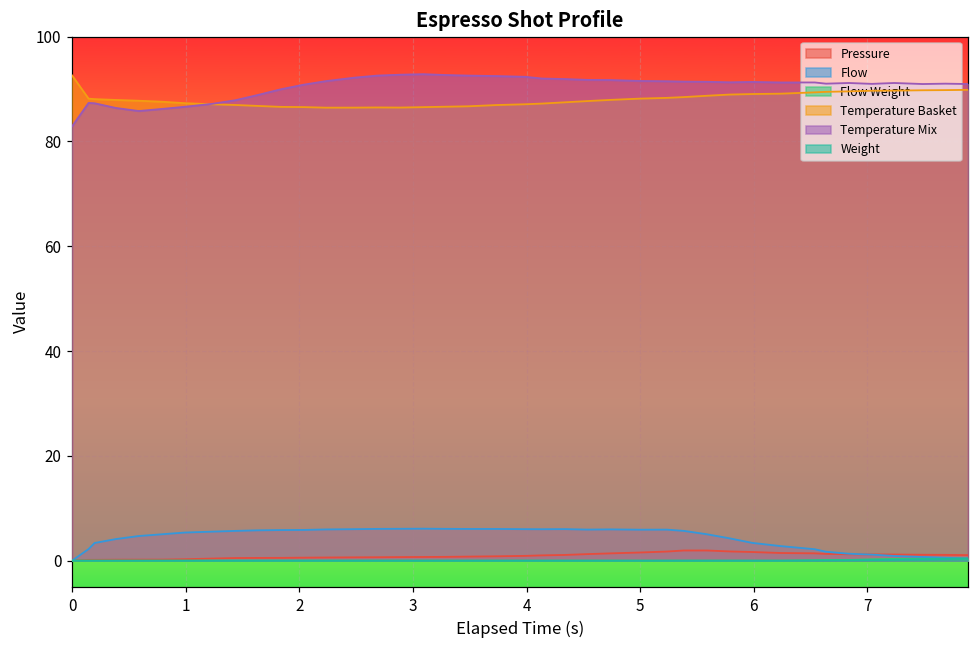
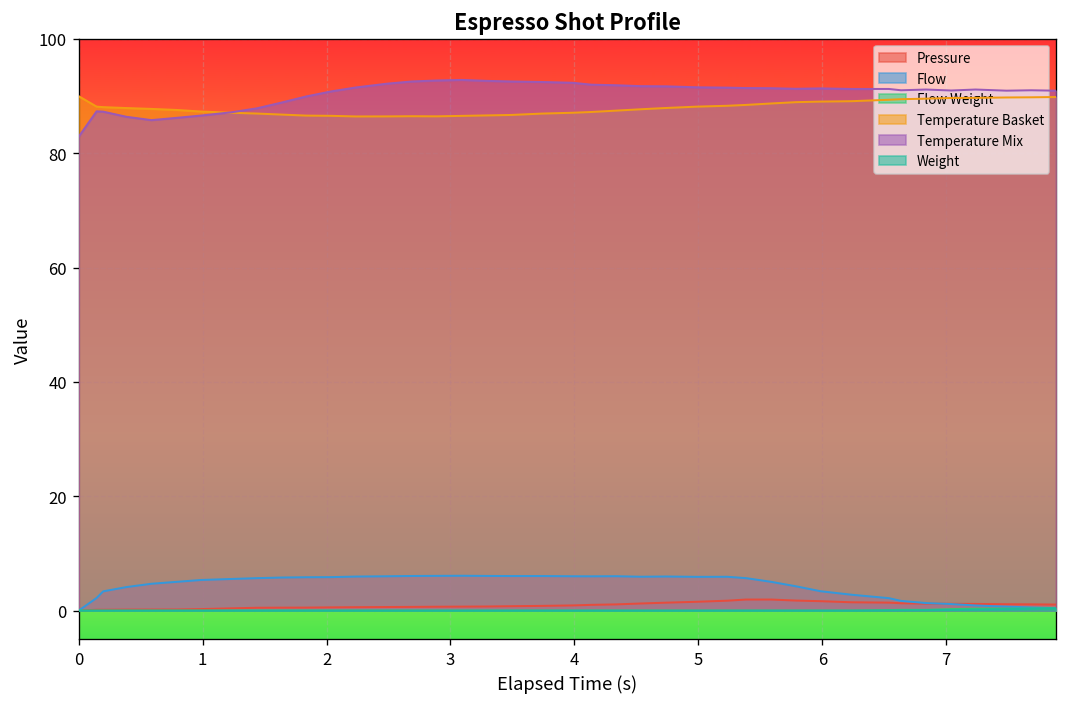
Temperature Basket, 0: 93 -> 90
